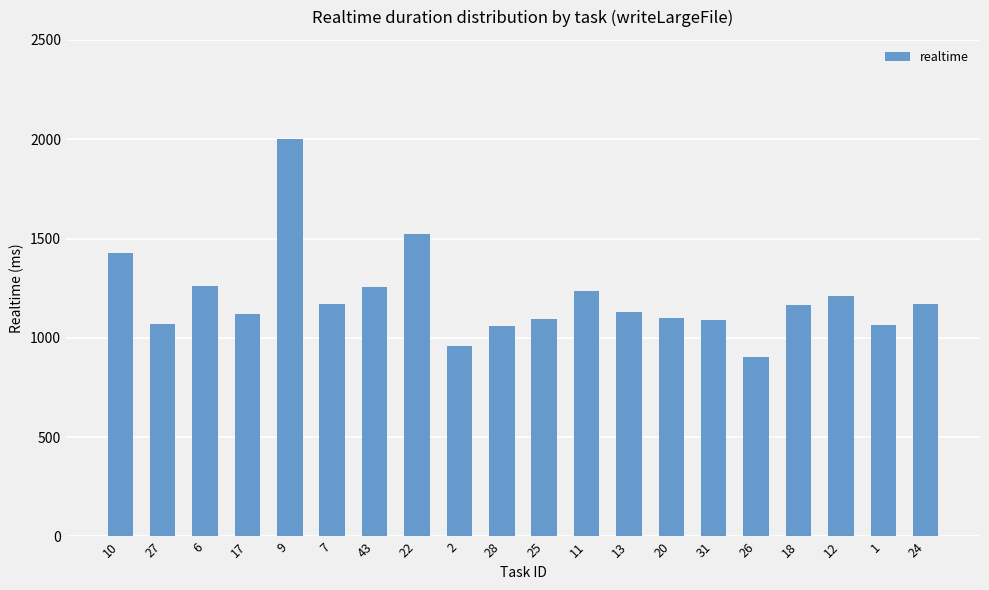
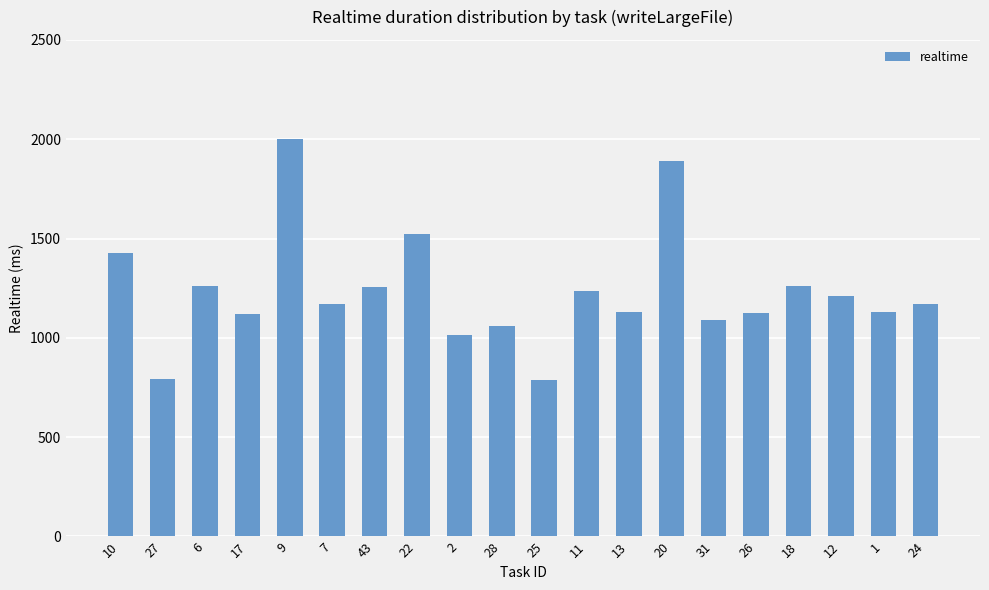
27: 1070 -> 800
2: 960 -> 1010
25: 1100 -> 790
20: 1100 -> 1890
26: 910 -> 1120
18: 1160 -> 1260
1: 1070 -> 1130
